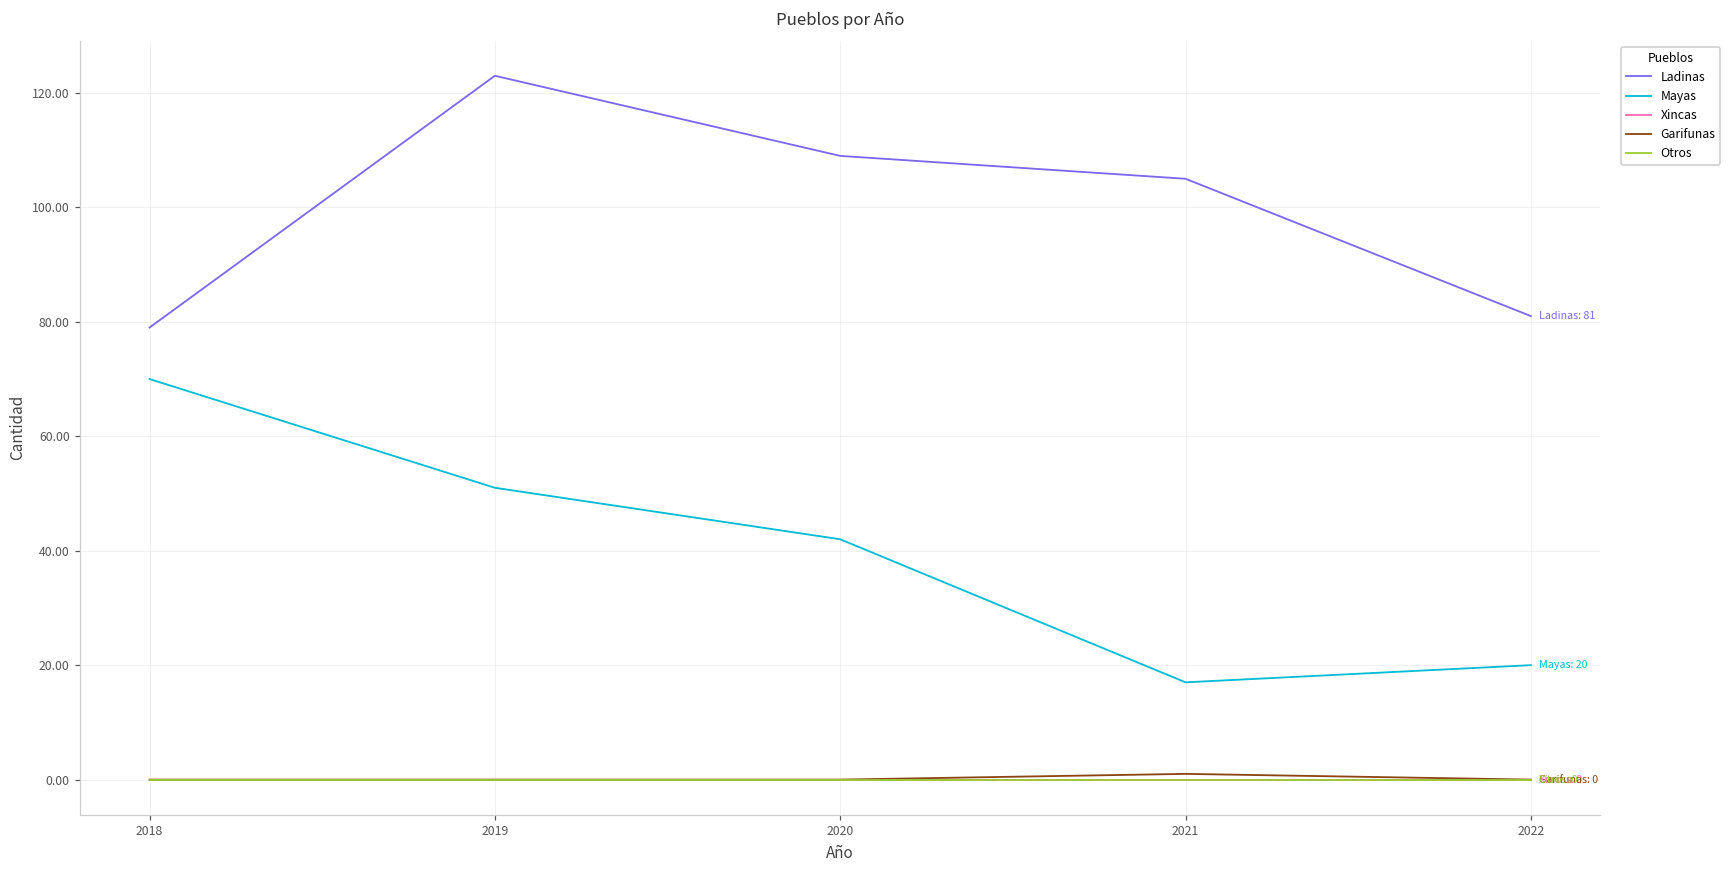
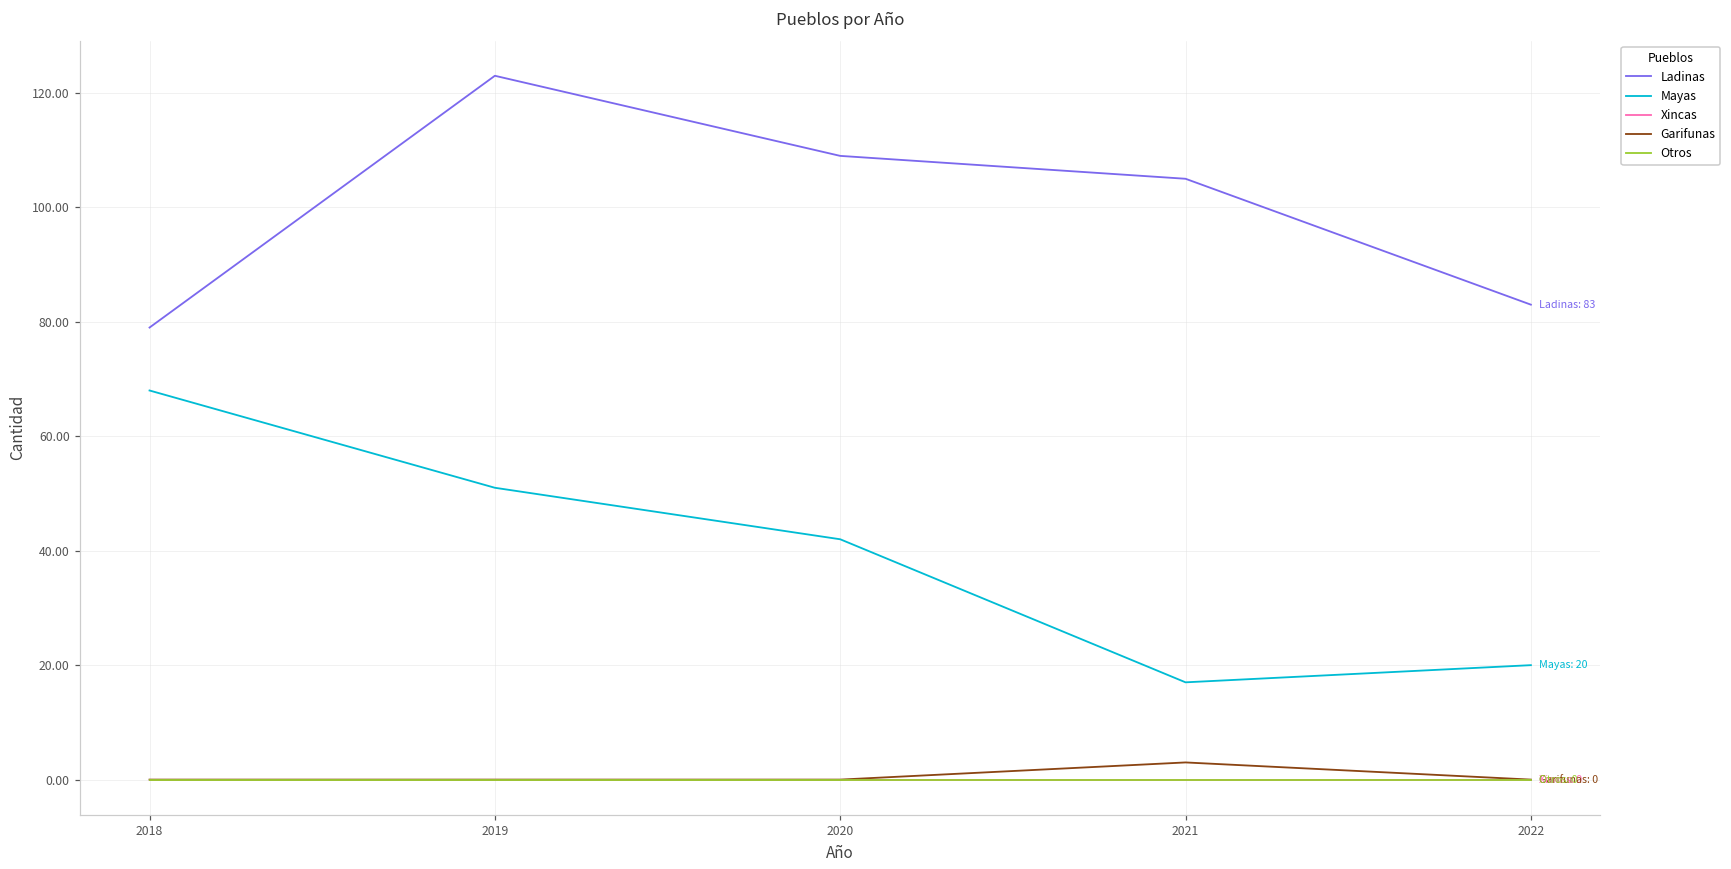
Mayas, 2018: 70 -> 68
Garifunas, 2021: 1 -> 3
Ladinas, 2022: 81 -> 83
